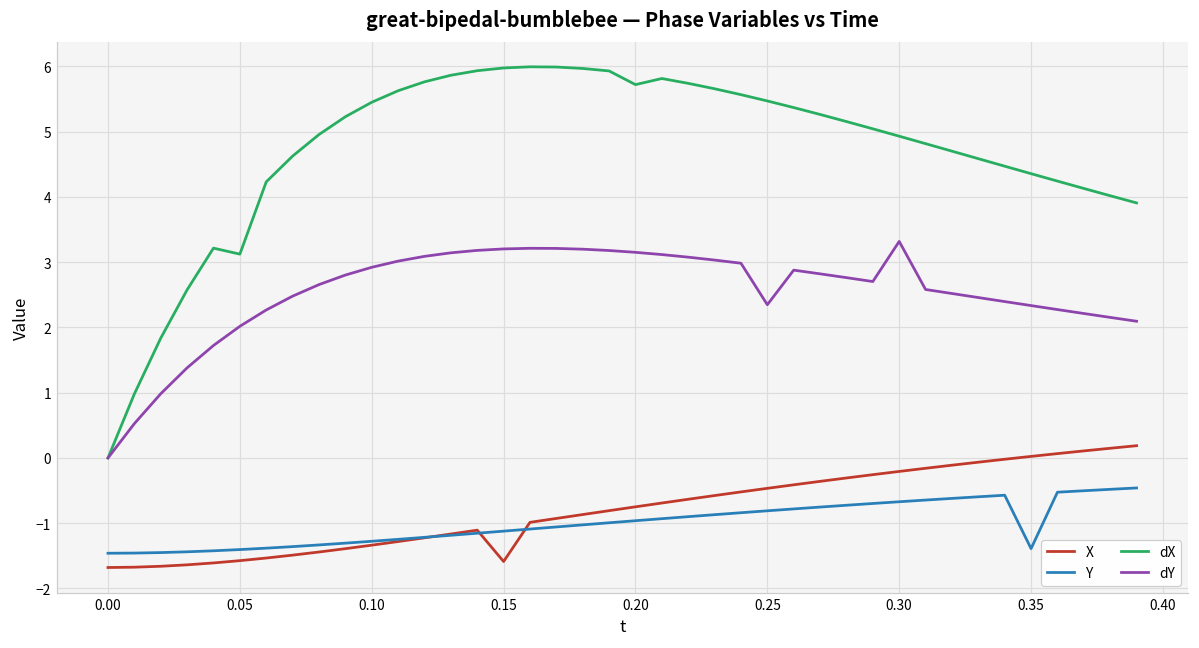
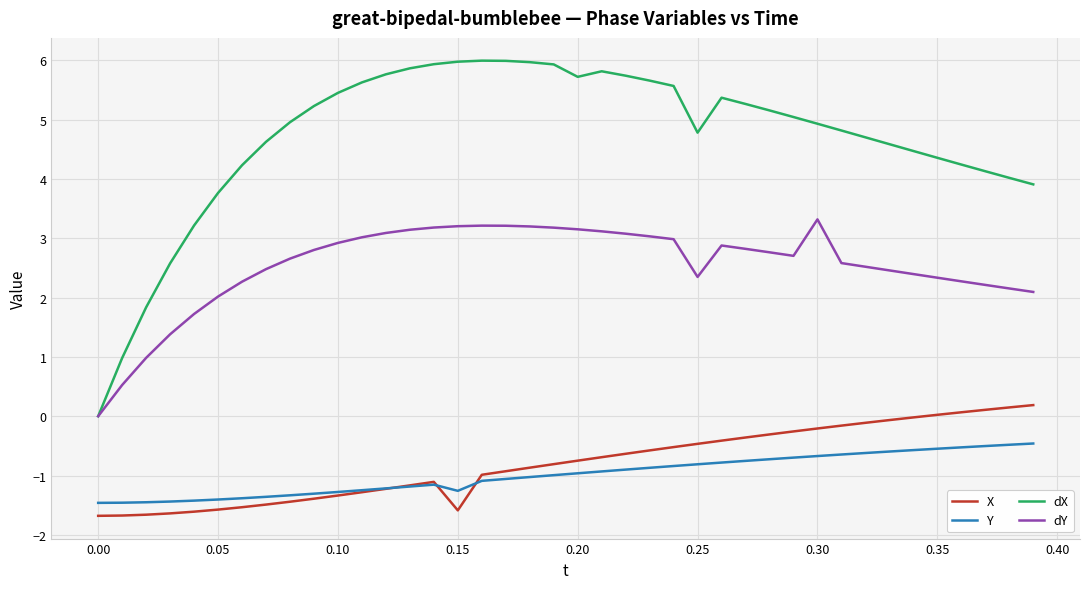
dX, 0.05: 3.1 -> 3.8
Y, 0.15: -1.1 -> -1.3
dX, 0.25: 5.5 -> 4.8
Y, 0.35: -1.4 -> -0.5
